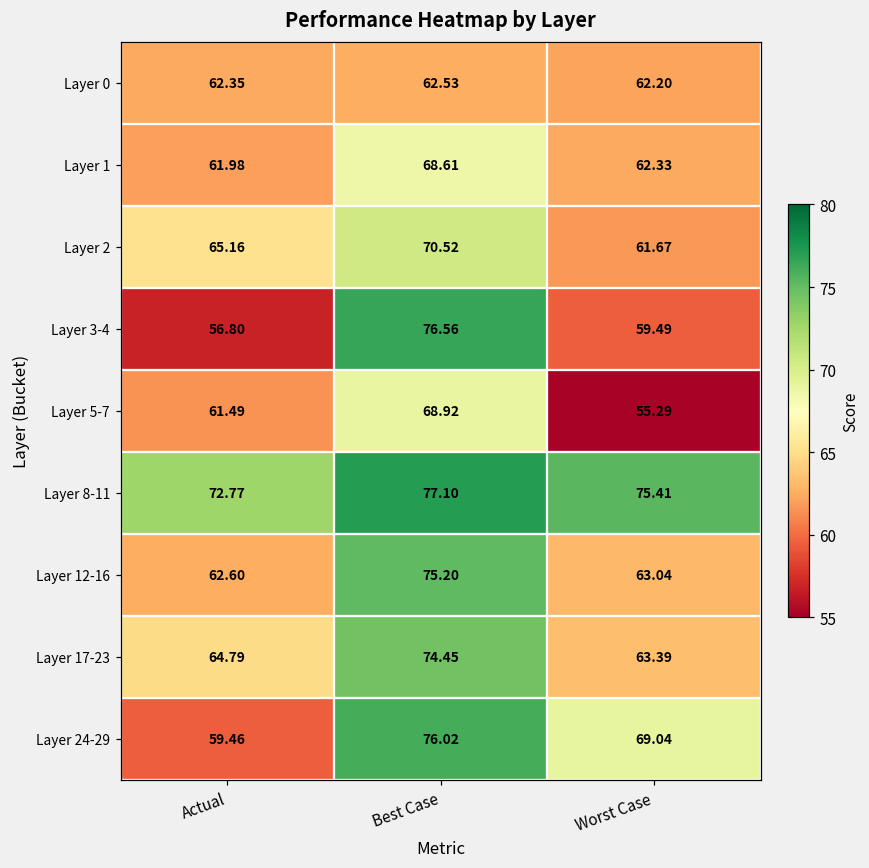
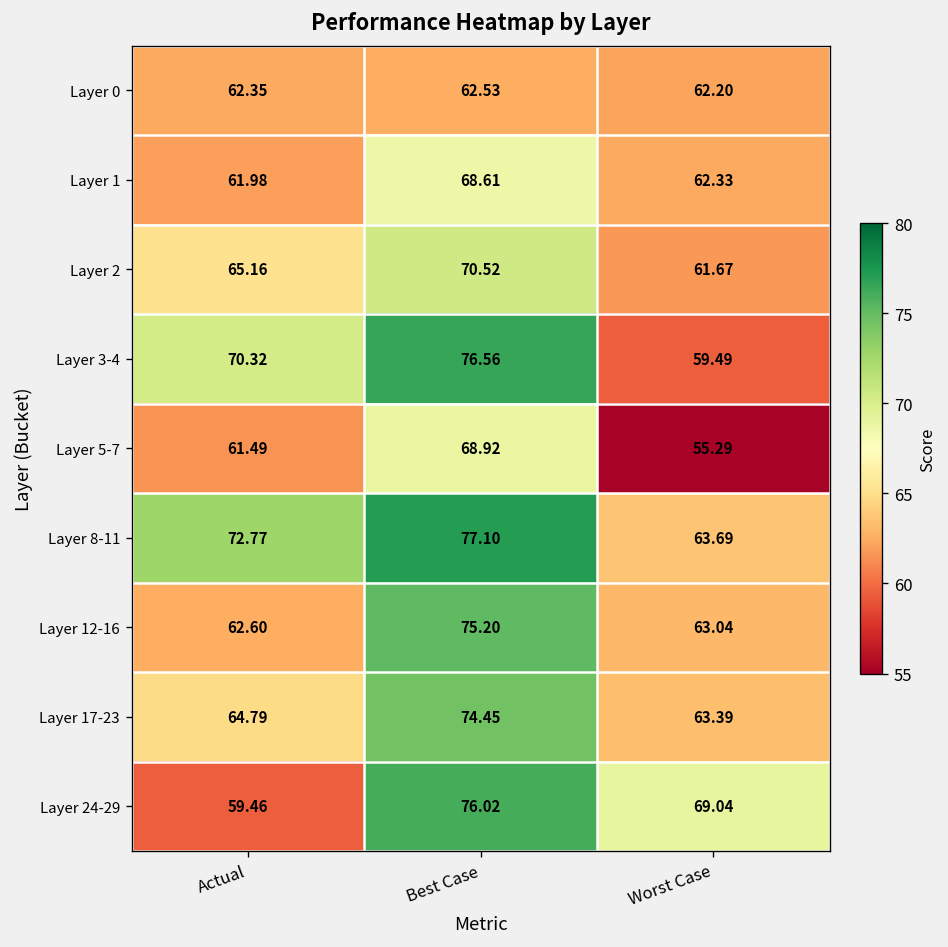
Layer 3-4, Actual: 56.80 -> 70.32
Layer 8-11, Worst Case: 75.41 -> 63.69
